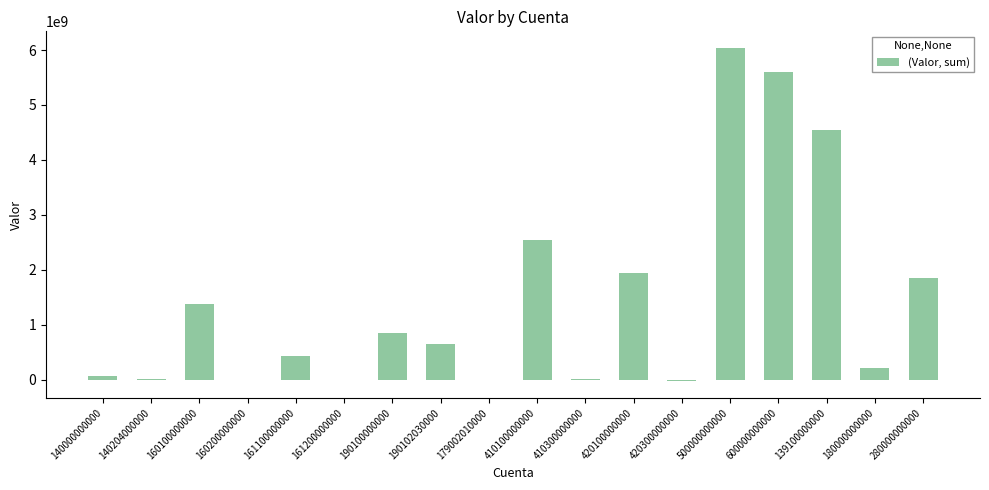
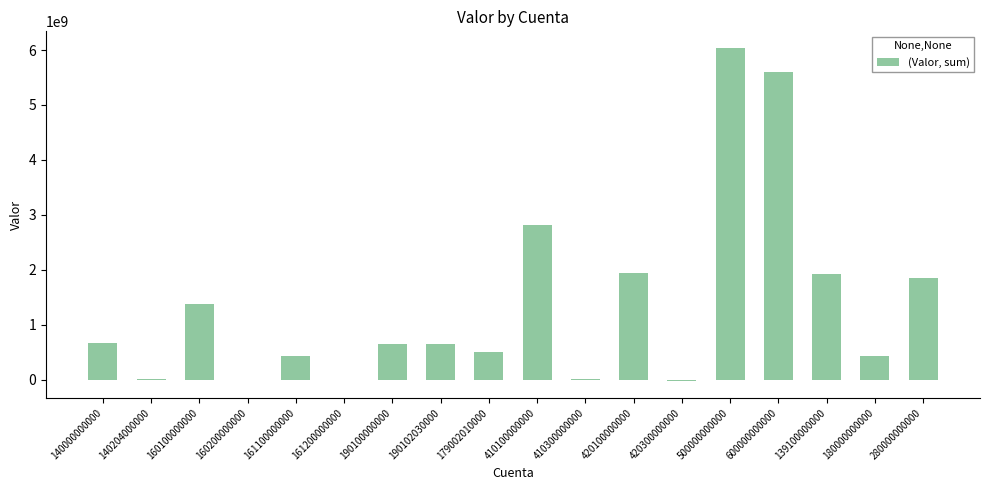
140000000000: 100000000 -> 700000000
190100000000: 800000000 -> 700000000
179002010000: 0 -> 500000000
410100000000: 2600000000 -> 2800000000
139100000000: 4500000000 -> 1900000000
180000000000: 200000000 -> 400000000
